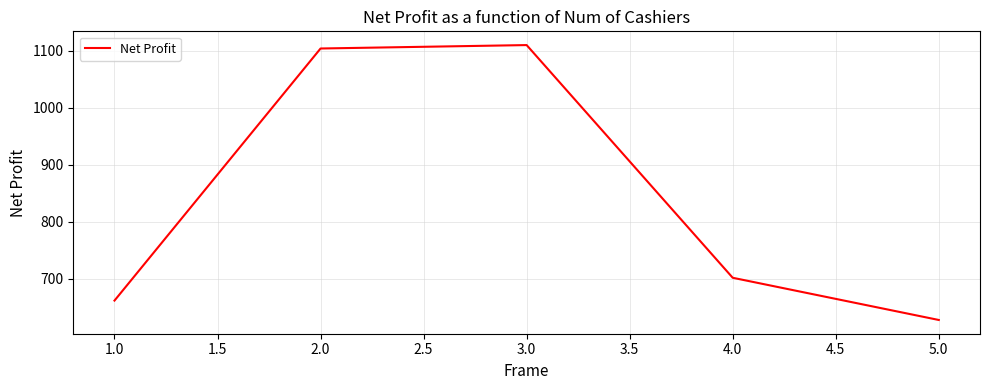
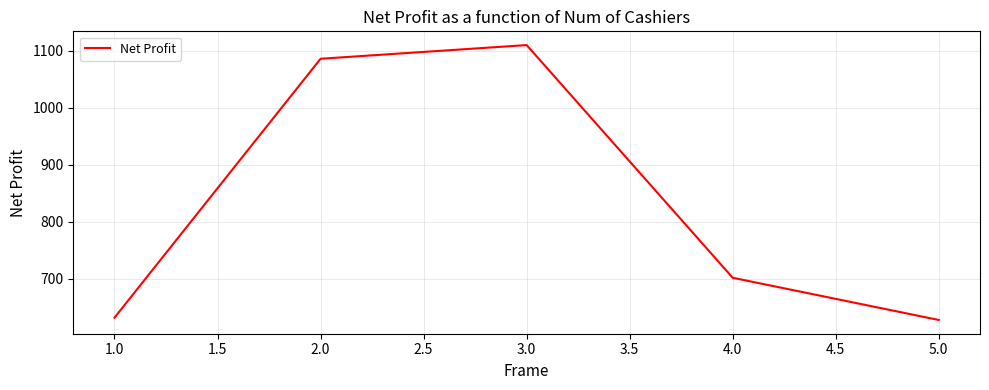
1.0: 660 -> 630
2.0: 1100 -> 1090
